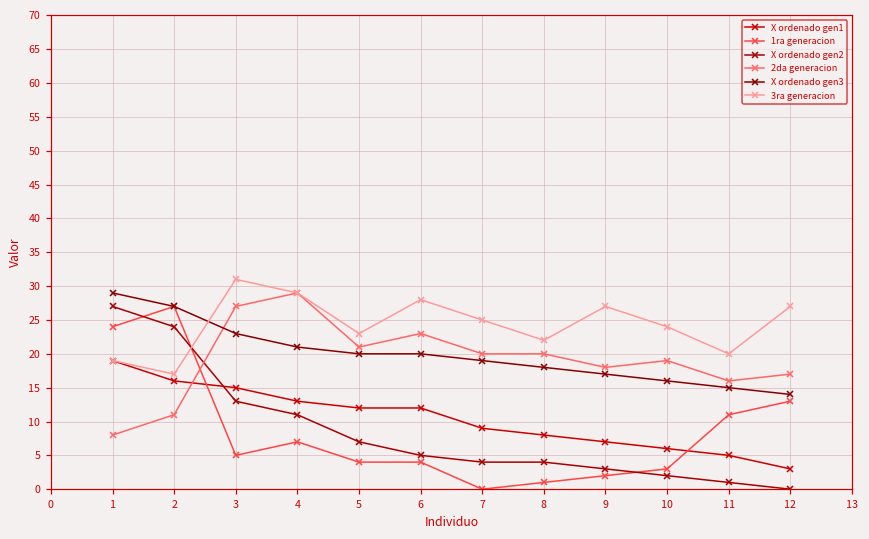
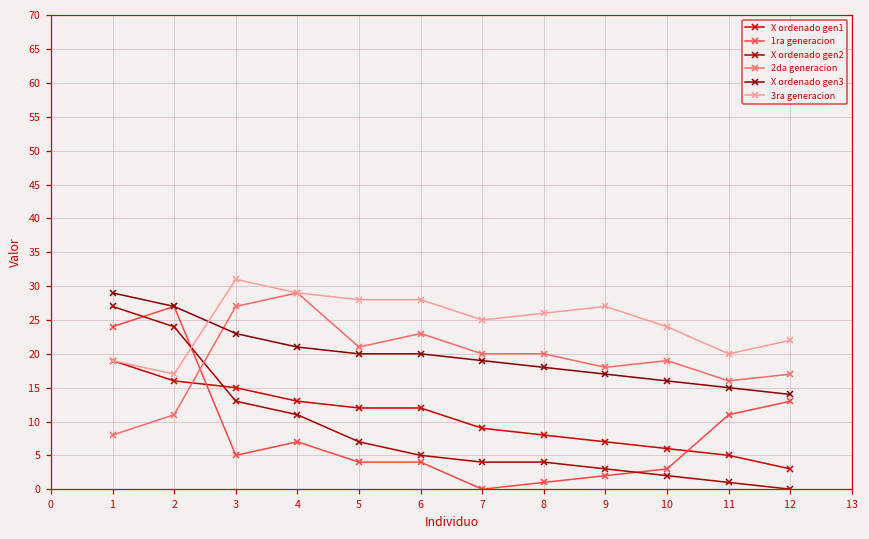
3ra generacion, 5: 23 -> 28
3ra generacion, 8: 22 -> 26
3ra generacion, 12: 27 -> 22
